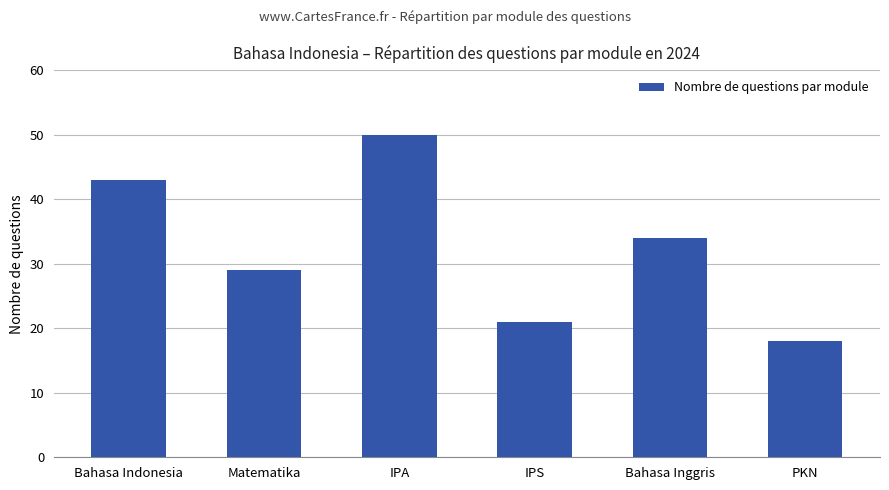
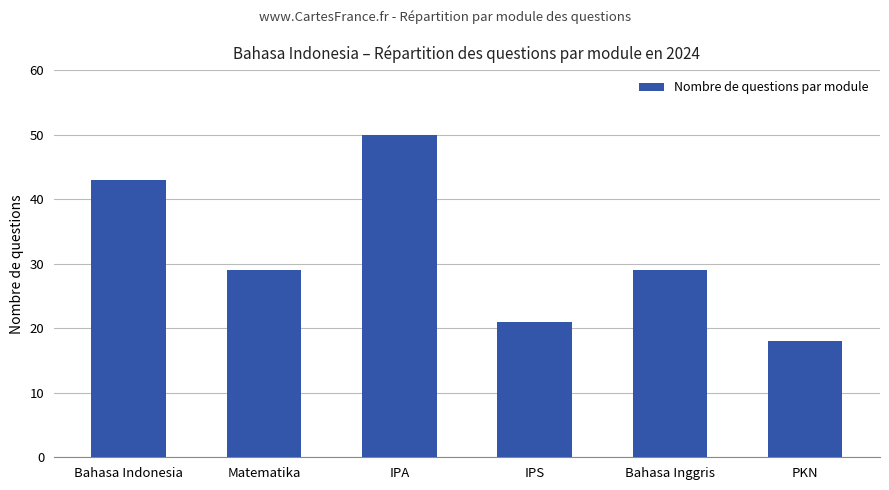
Bahasa Inggris: 34 -> 29
